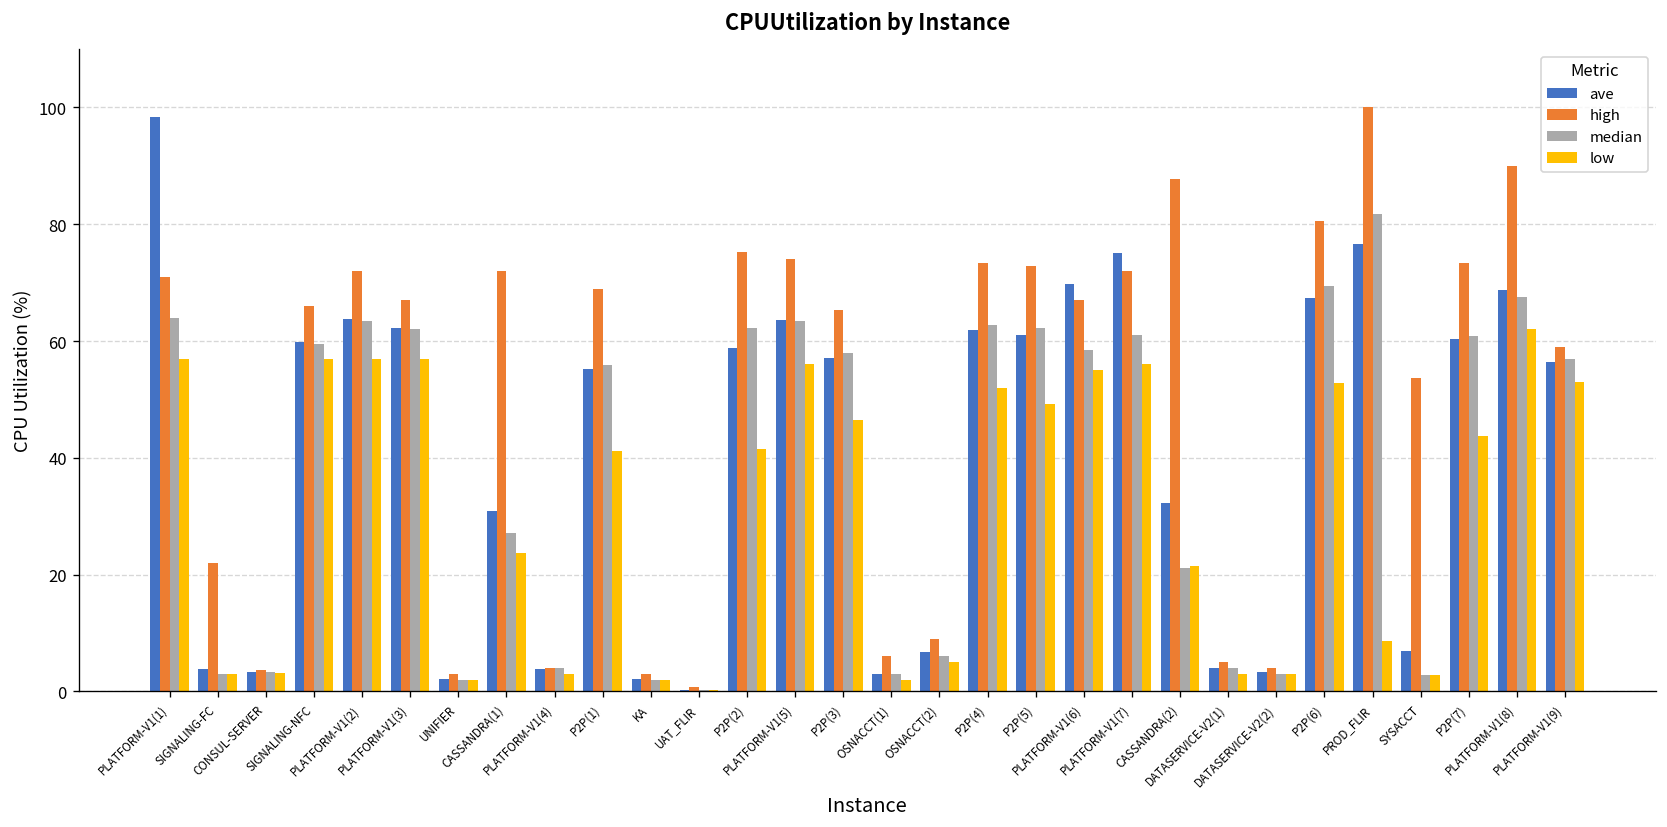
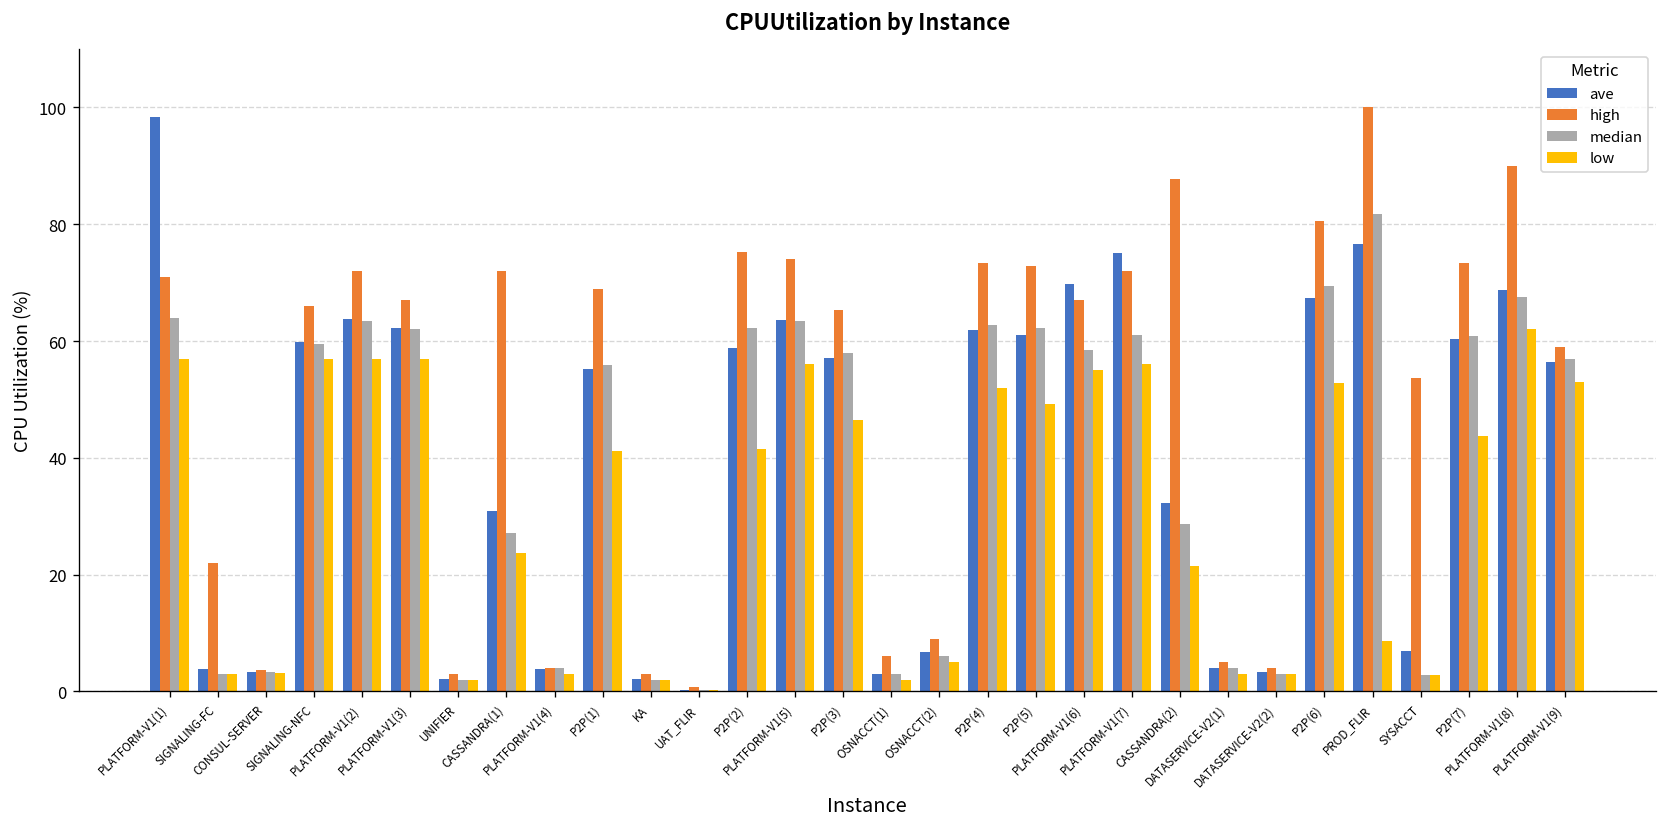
median, CASSANDRA(2): 21 -> 29
